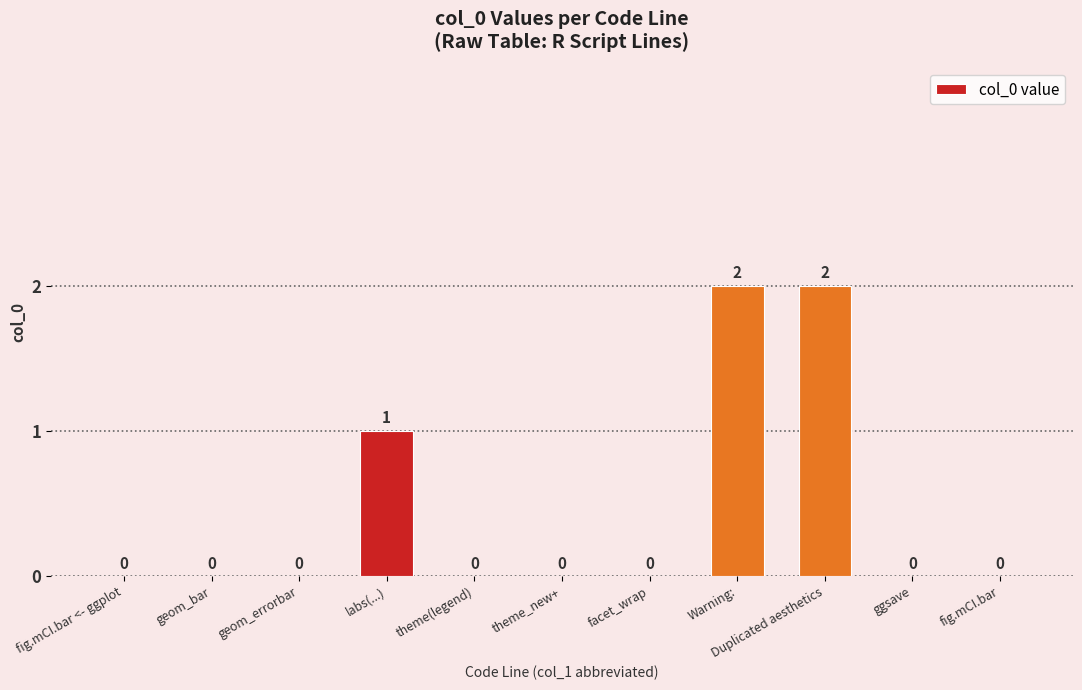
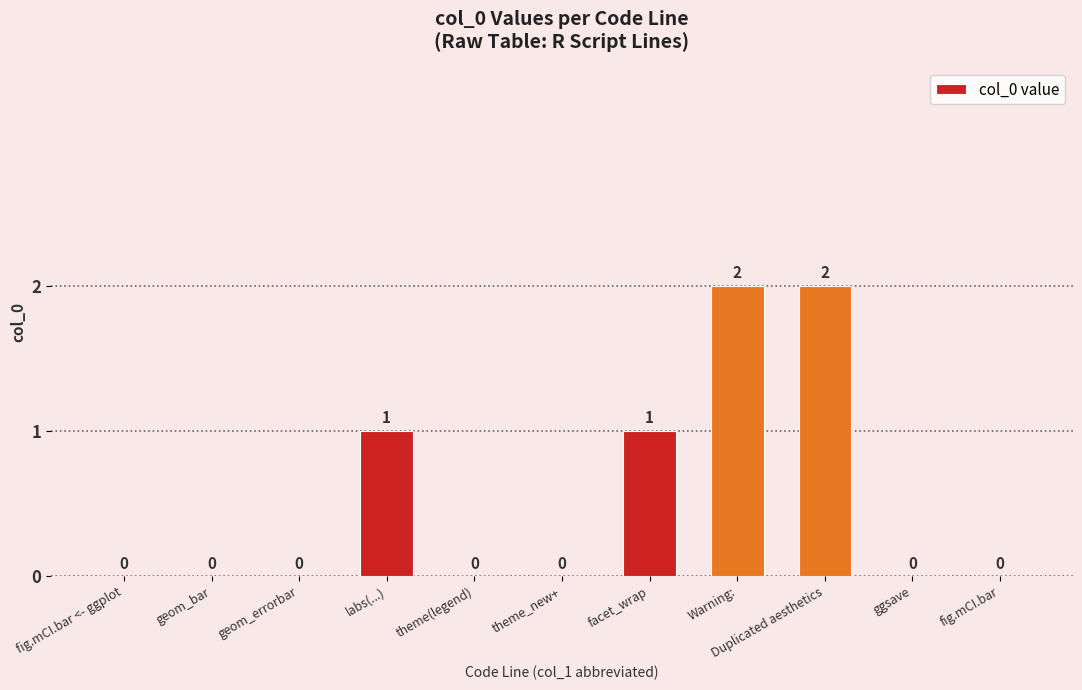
facet_wrap: 0 -> 1
